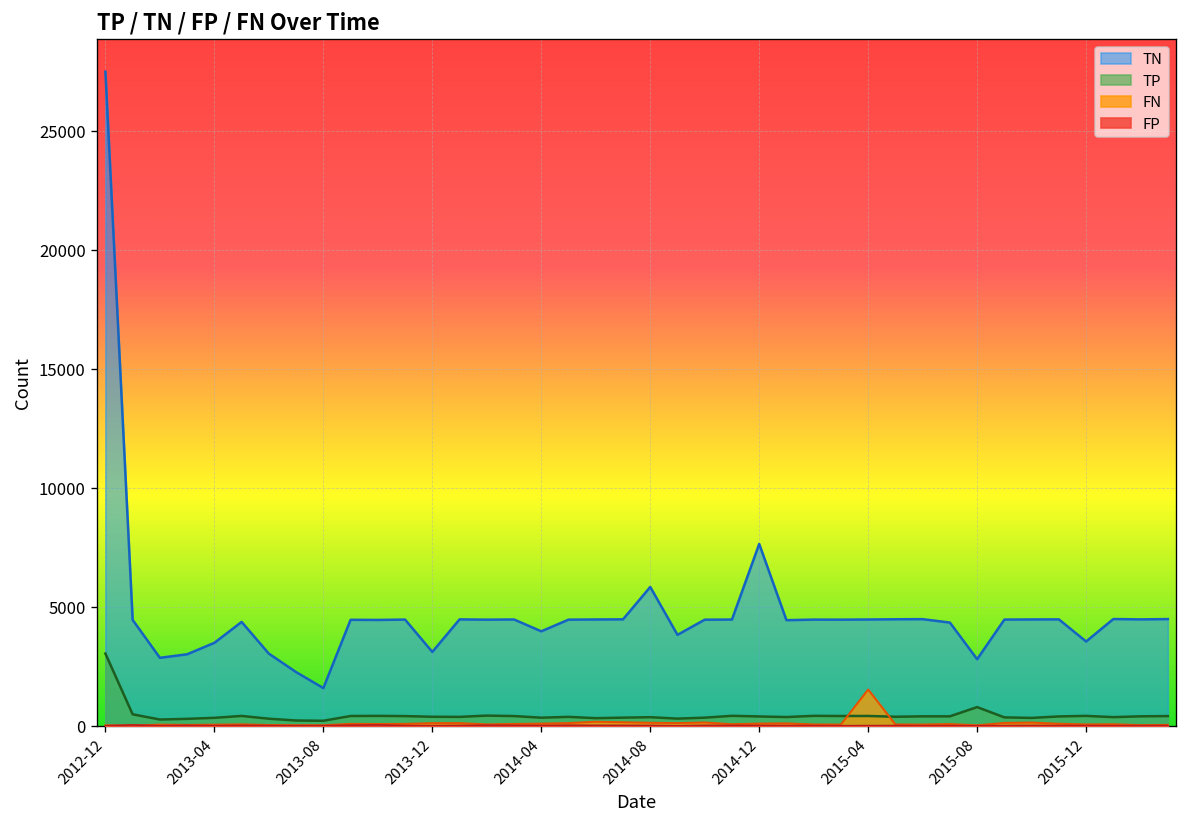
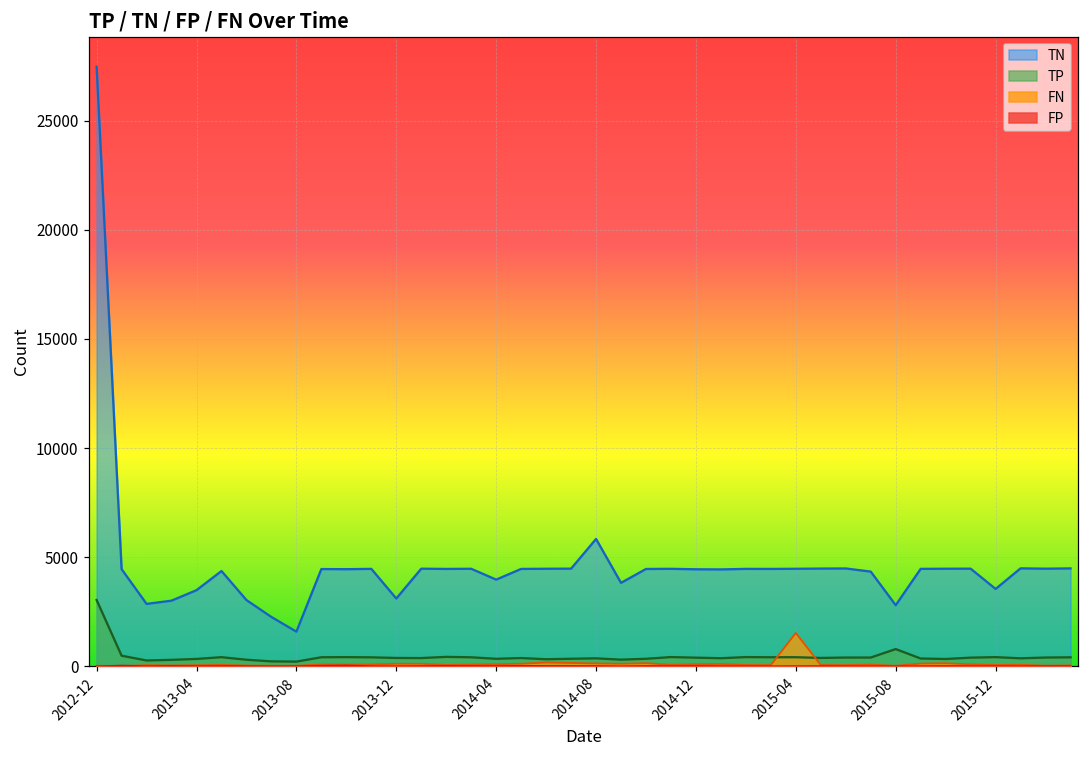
TN, 2014-12: 7600 -> 4400
